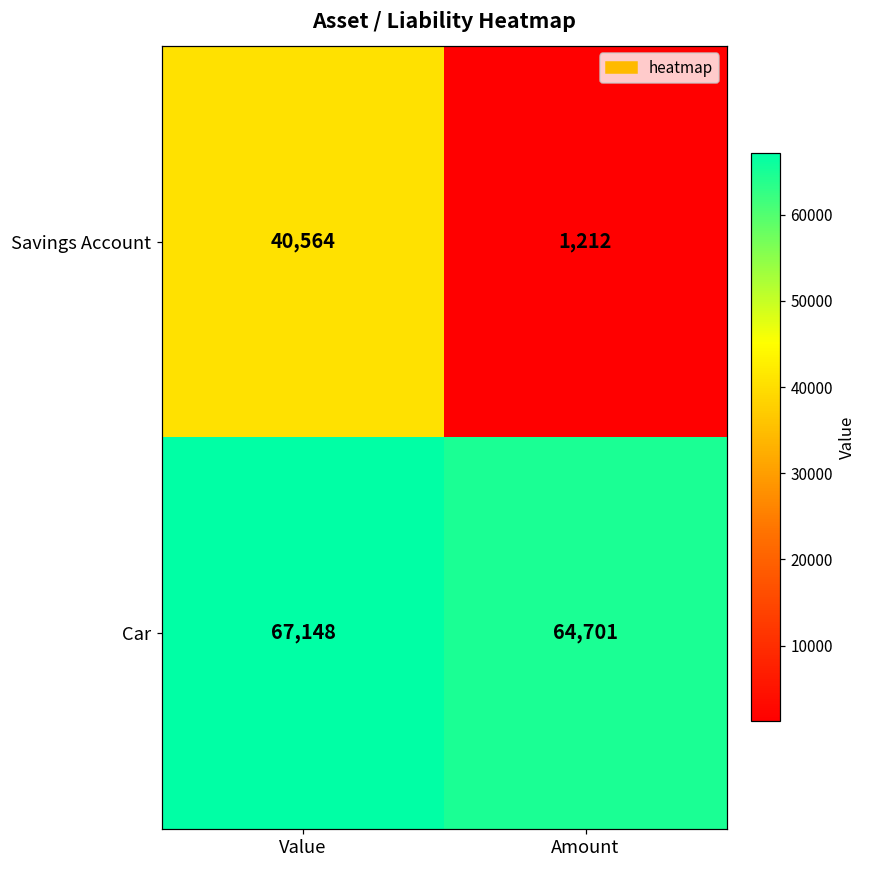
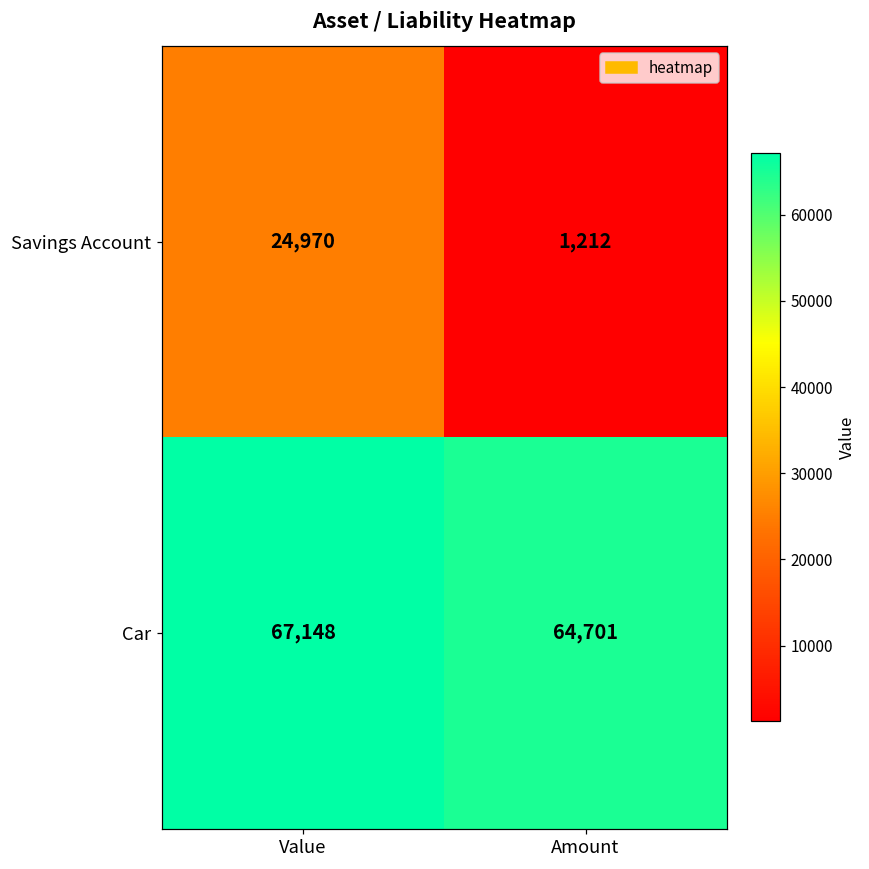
Savings Account, Value: 40,564 -> 24,970
